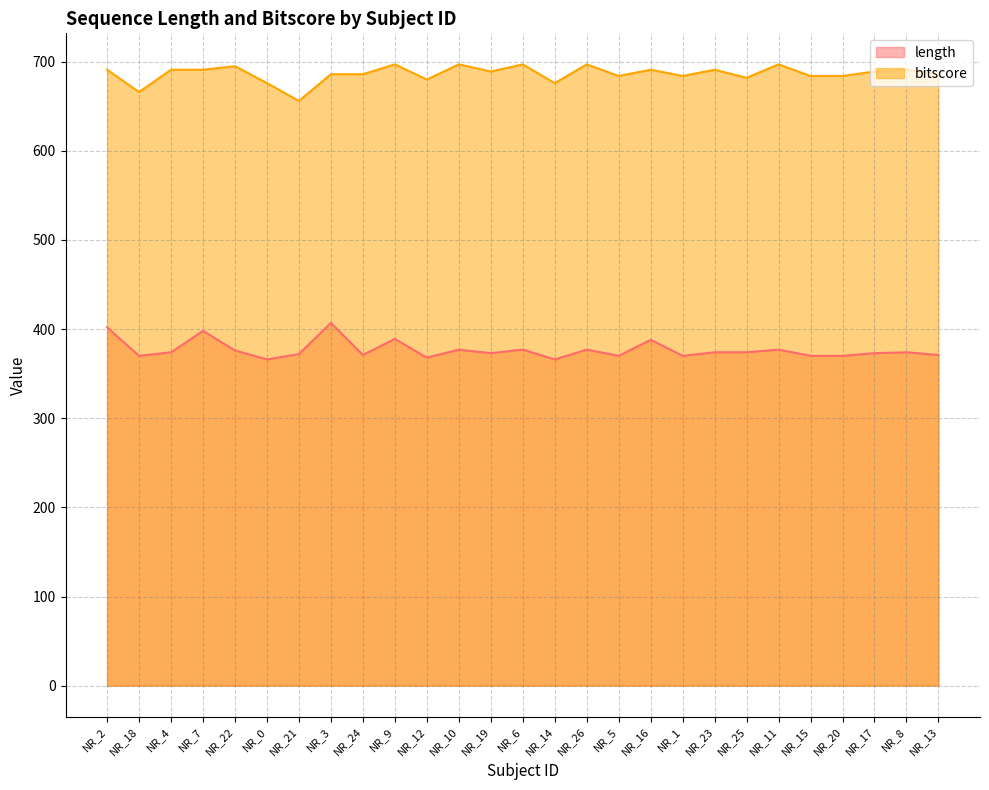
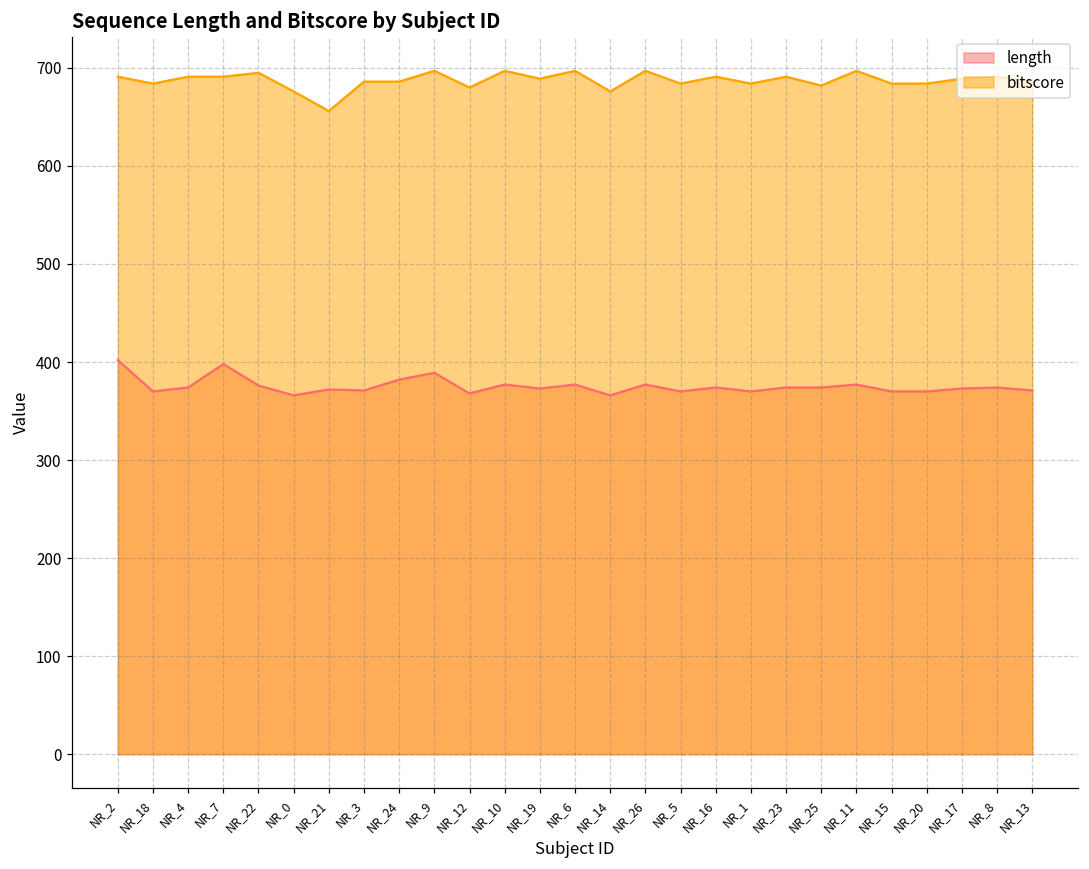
bitscore, NR_18: 670 -> 680
length, NR_3: 410 -> 370
length, NR_24: 370 -> 380
length, NR_16: 390 -> 370
